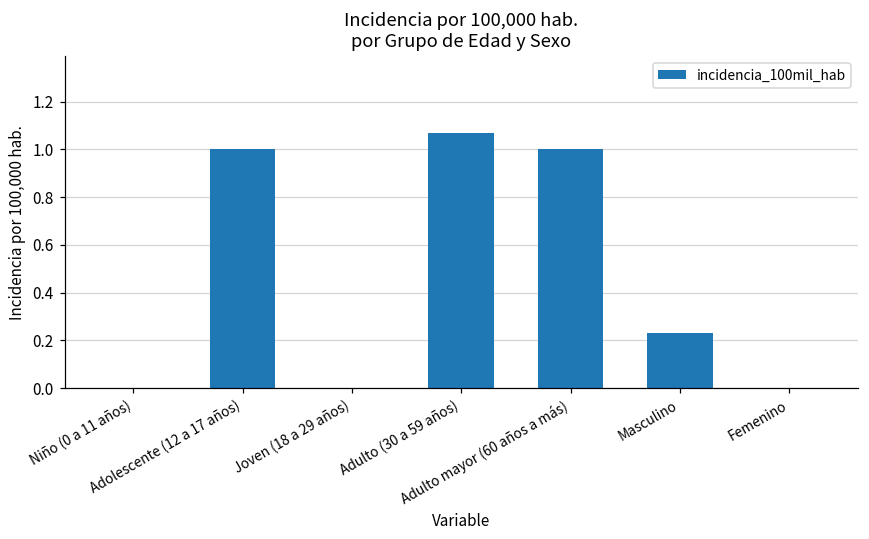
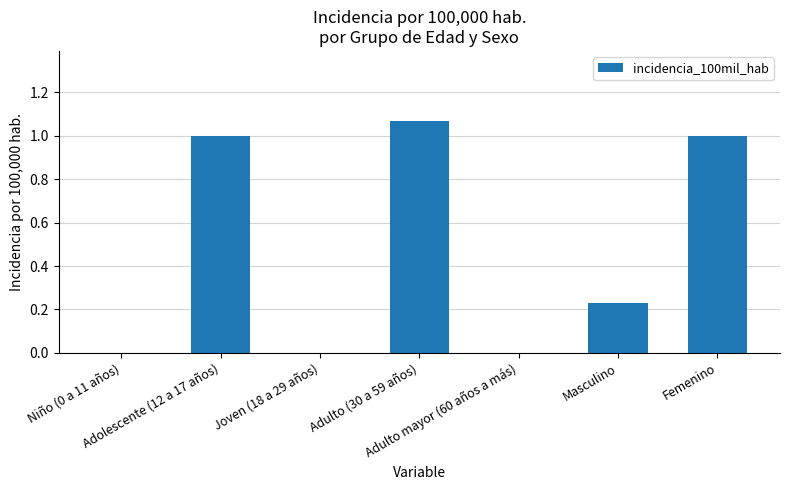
Adulto mayor (60 años a más): 1 -> 0
Femenino: 0 -> 1
